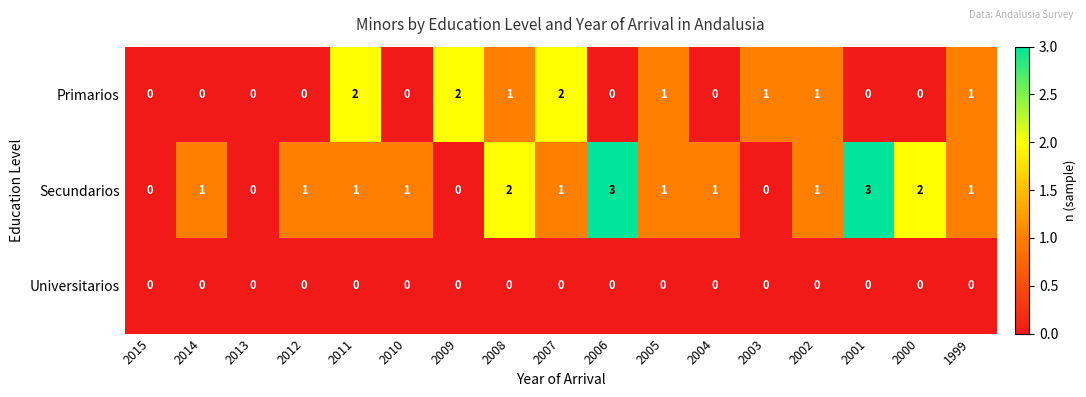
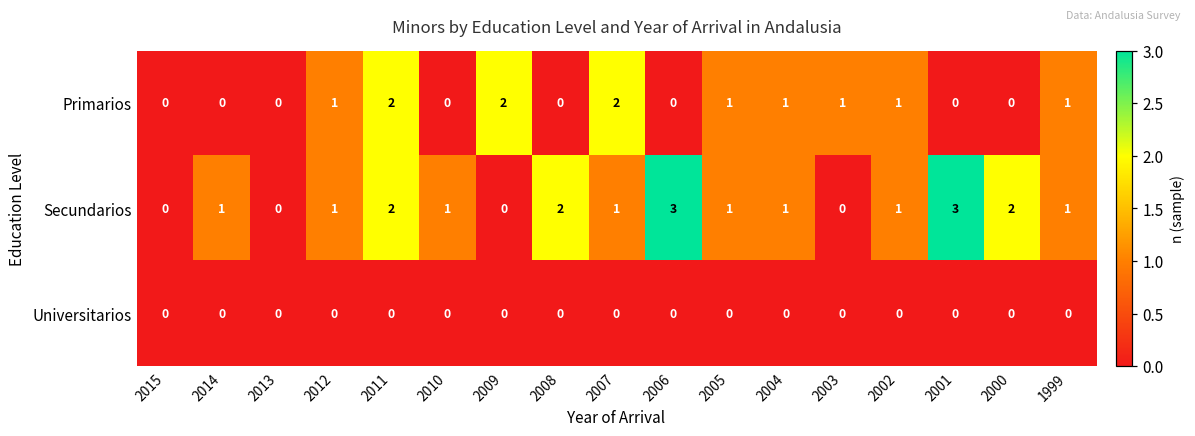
Primarios, 2012: 0 -> 1
Primarios, 2008: 1 -> 0
Primarios, 2004: 0 -> 1
Secundarios, 2011: 1 -> 2
